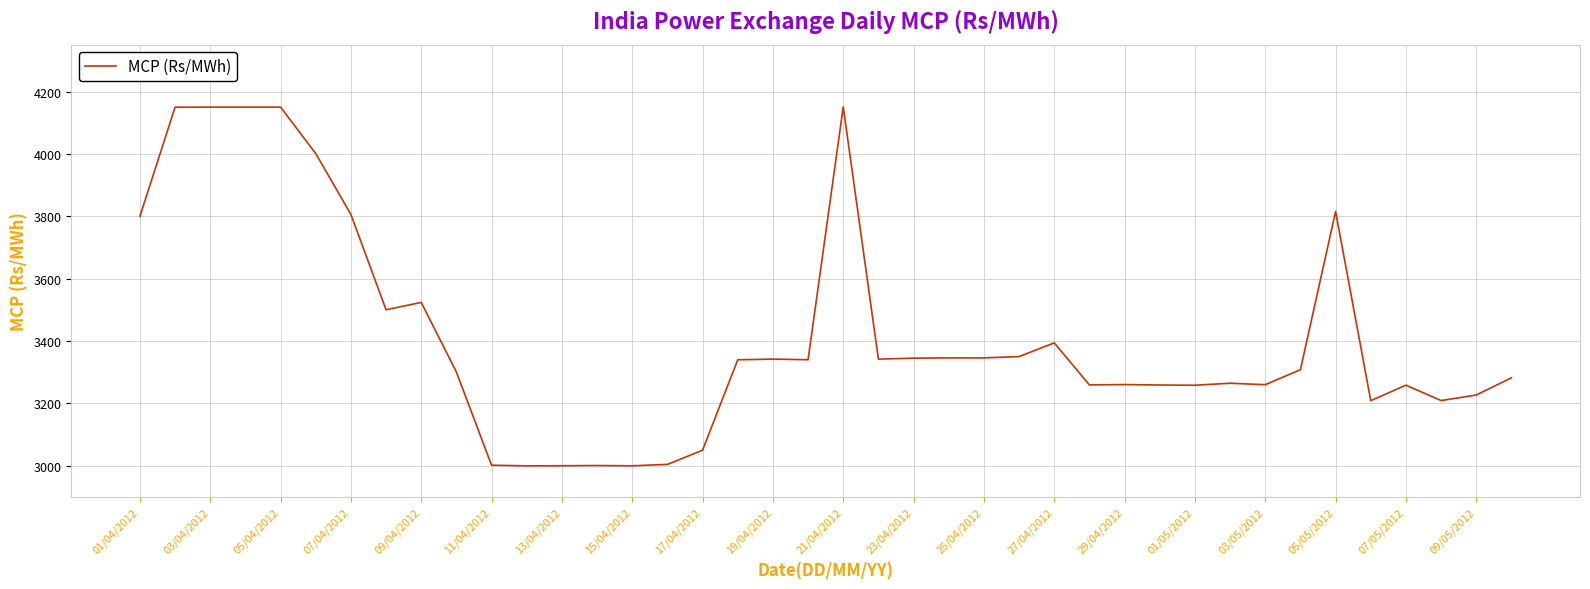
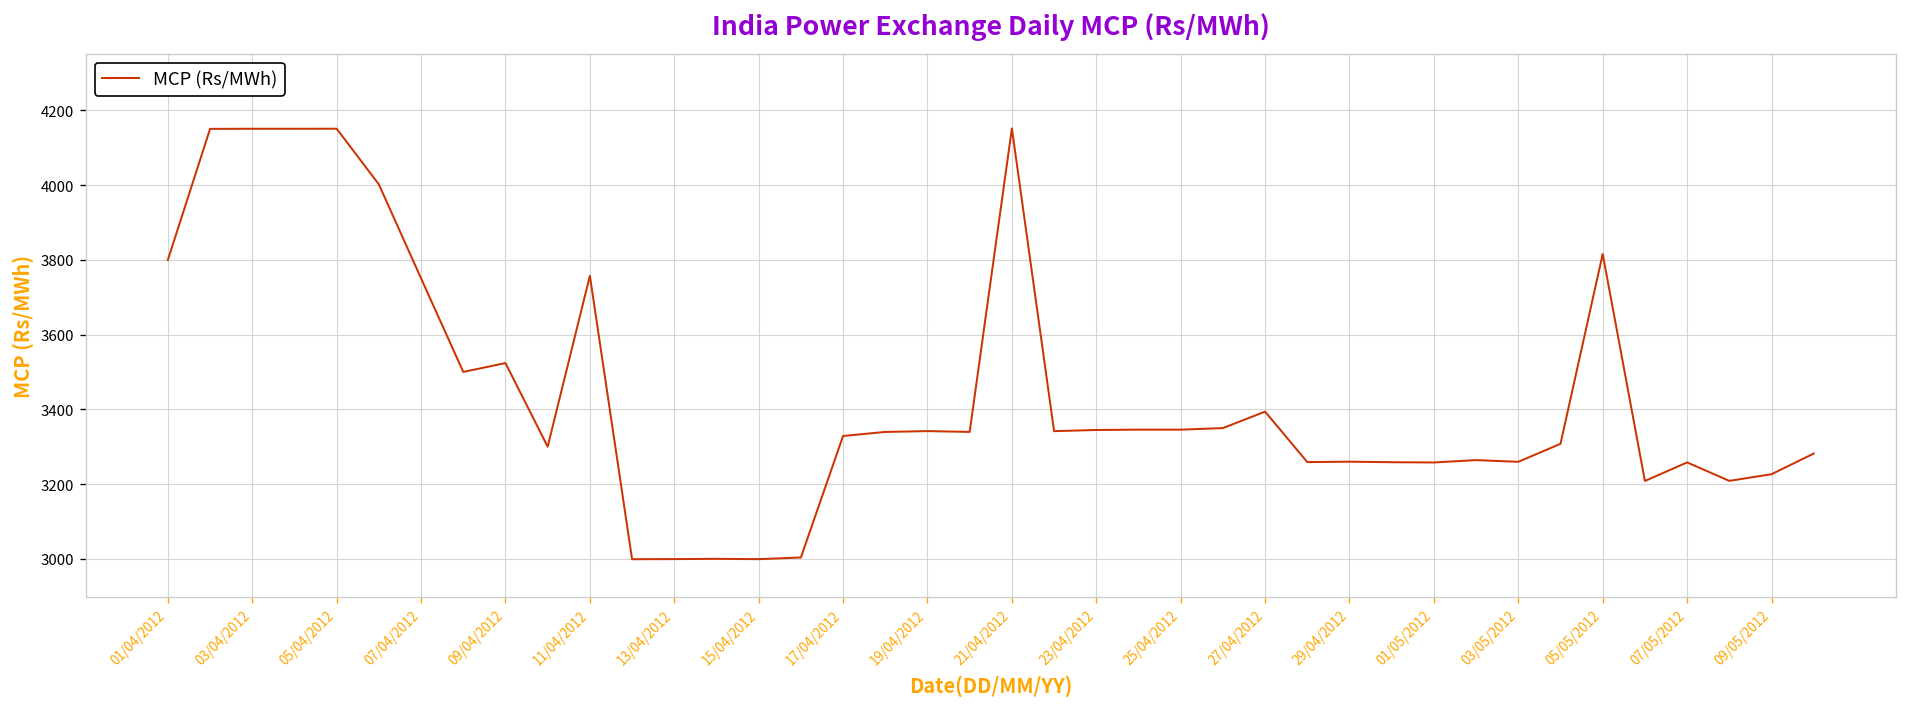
07/04/2012: 3810 -> 3750
11/04/2012: 3000 -> 3760
17/04/2012: 3050 -> 3330
